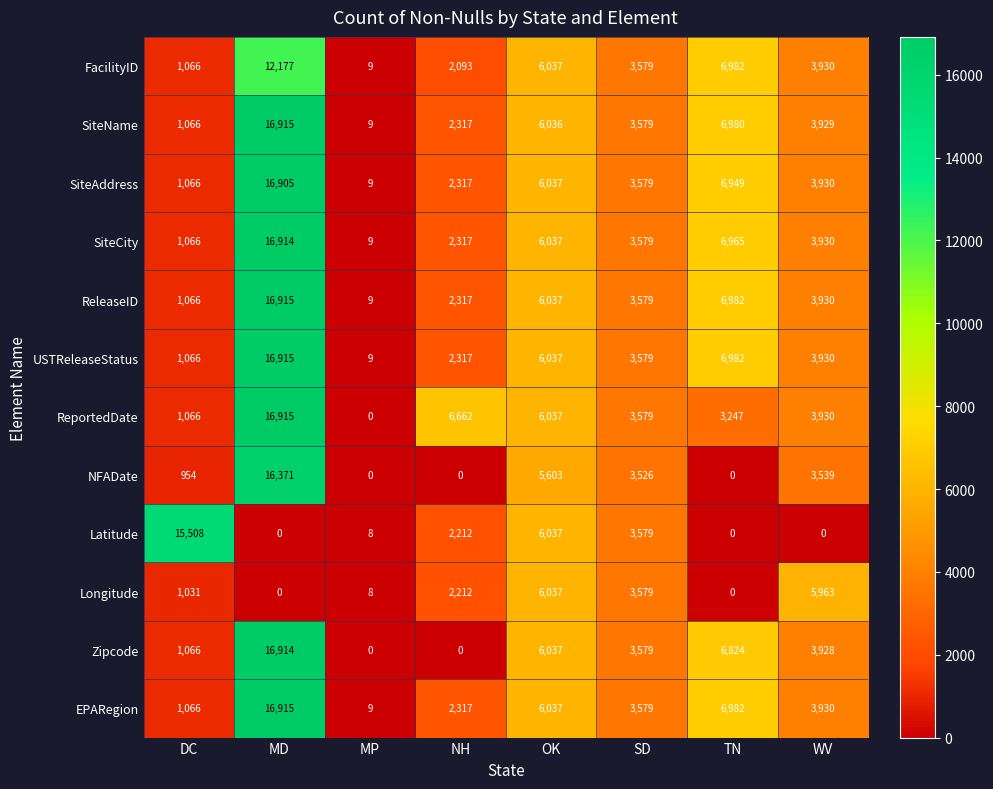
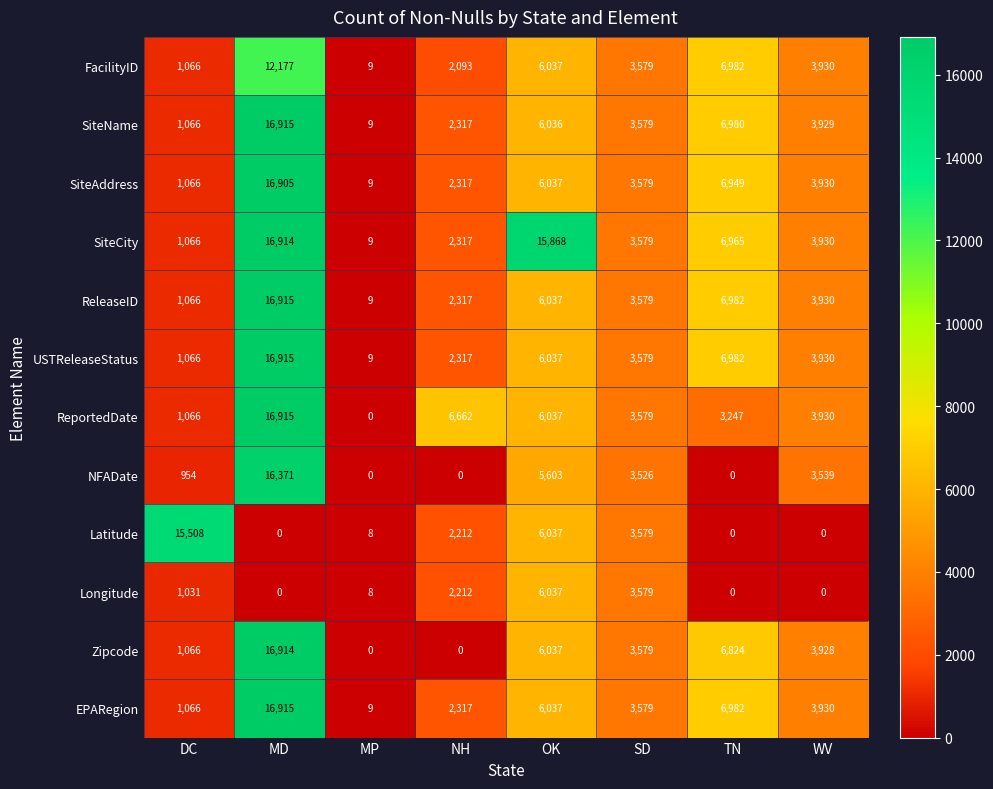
SiteCity, OK: 6,037 -> 15,868
Longitude, WV: 5,963 -> 0
